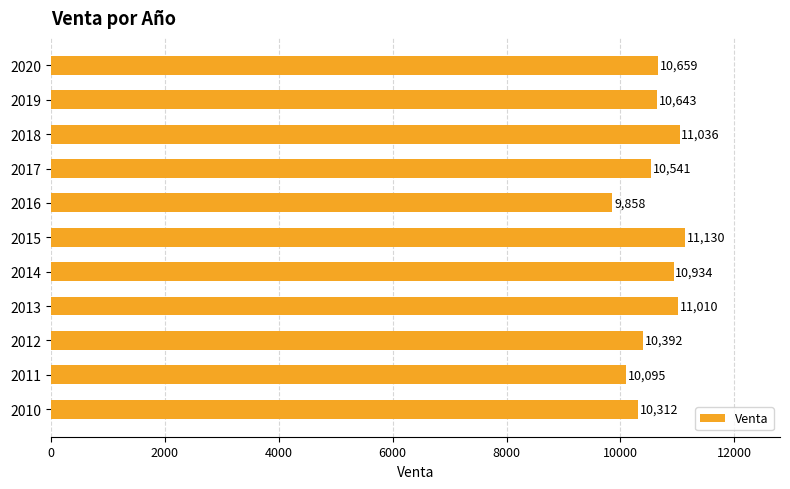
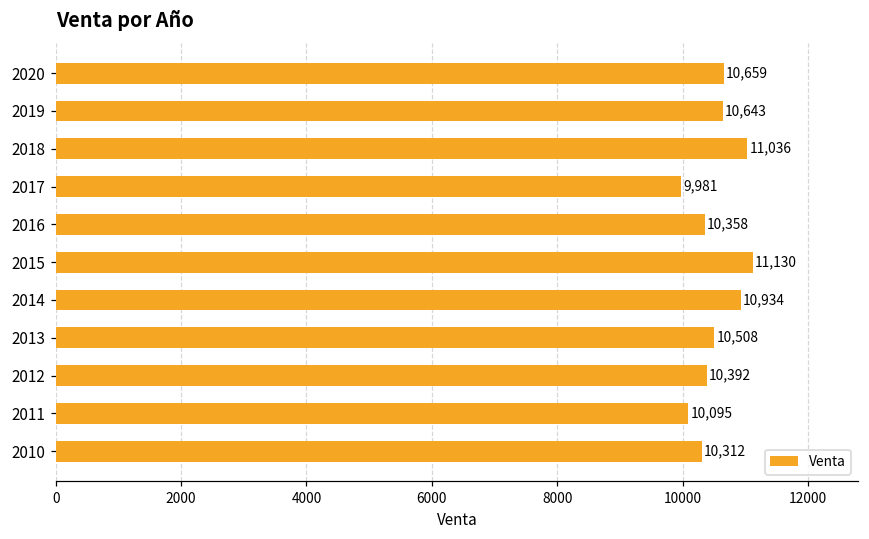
2017: 10,541 -> 9,981
2016: 9,858 -> 10,358
2013: 11,010 -> 10,508
